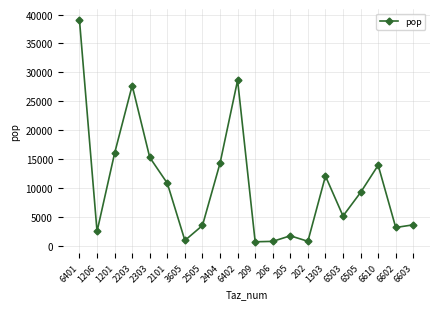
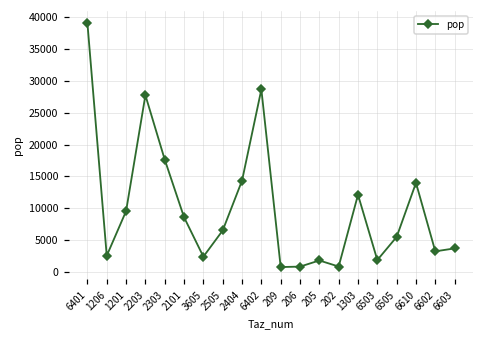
1201: 16000 -> 10000
2303: 15000 -> 18000
2101: 11000 -> 9000
3605: 1000 -> 2000
2505: 4000 -> 7000
6503: 5000 -> 2000
6505: 9000 -> 6000
